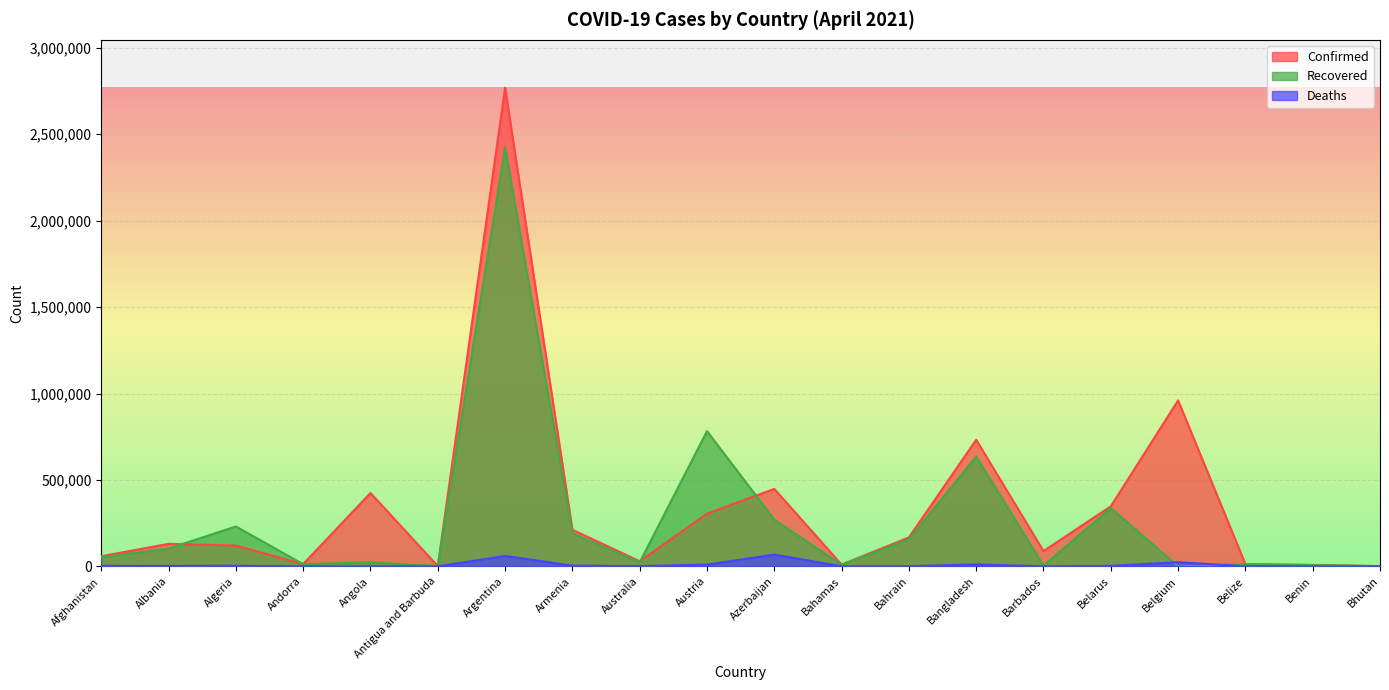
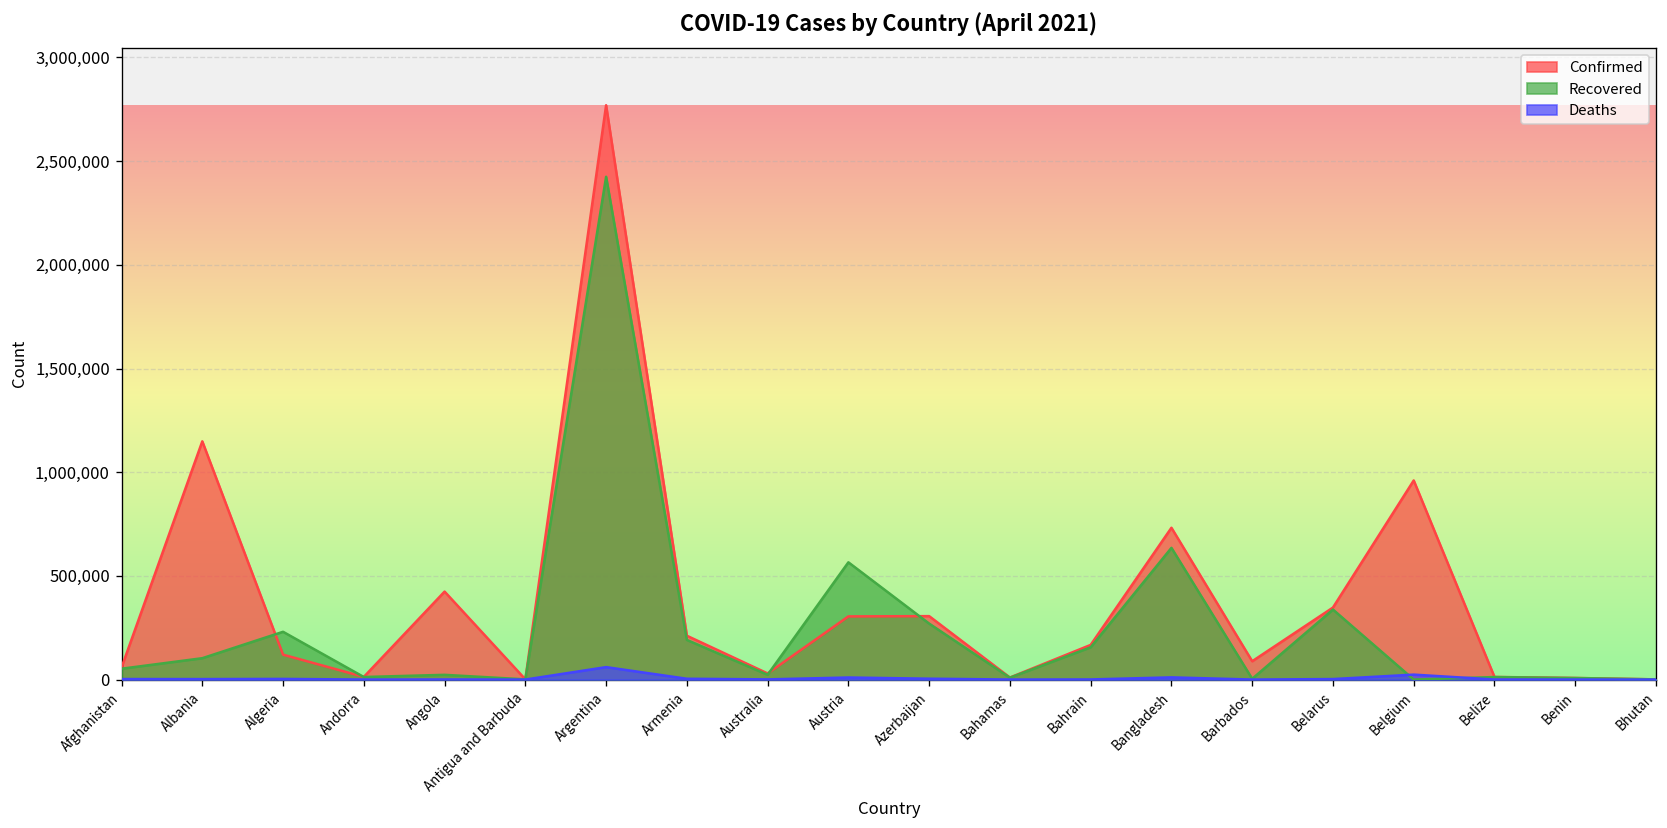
Confirmed, Albania: 130,000 -> 1,150,000
Recovered, Austria: 780,000 -> 570,000
Confirmed, Azerbaijan: 450,000 -> 310,000
Deaths, Azerbaijan: 70,000 -> 0
